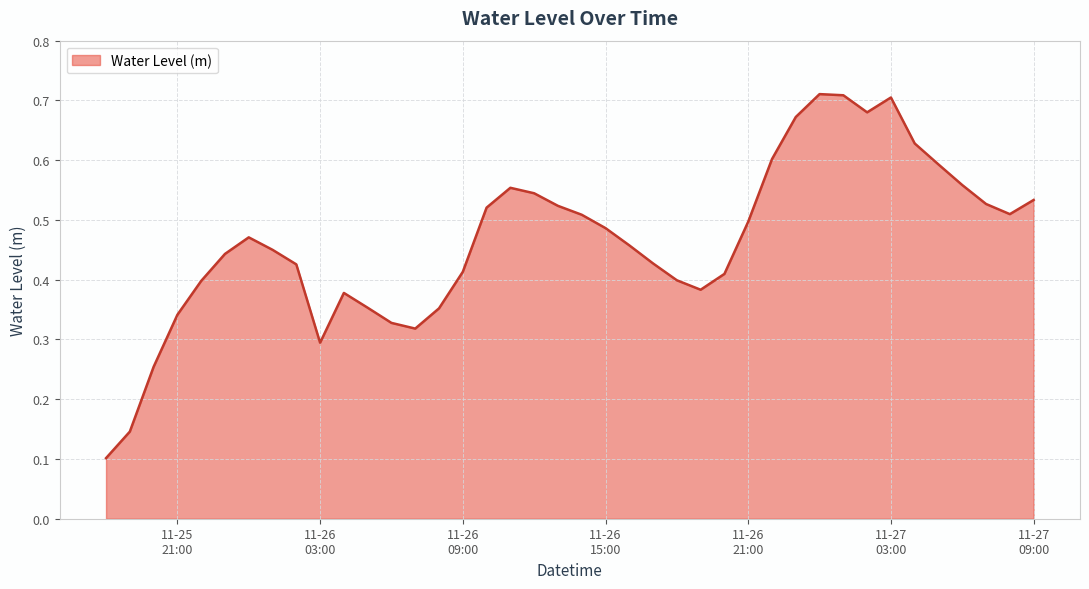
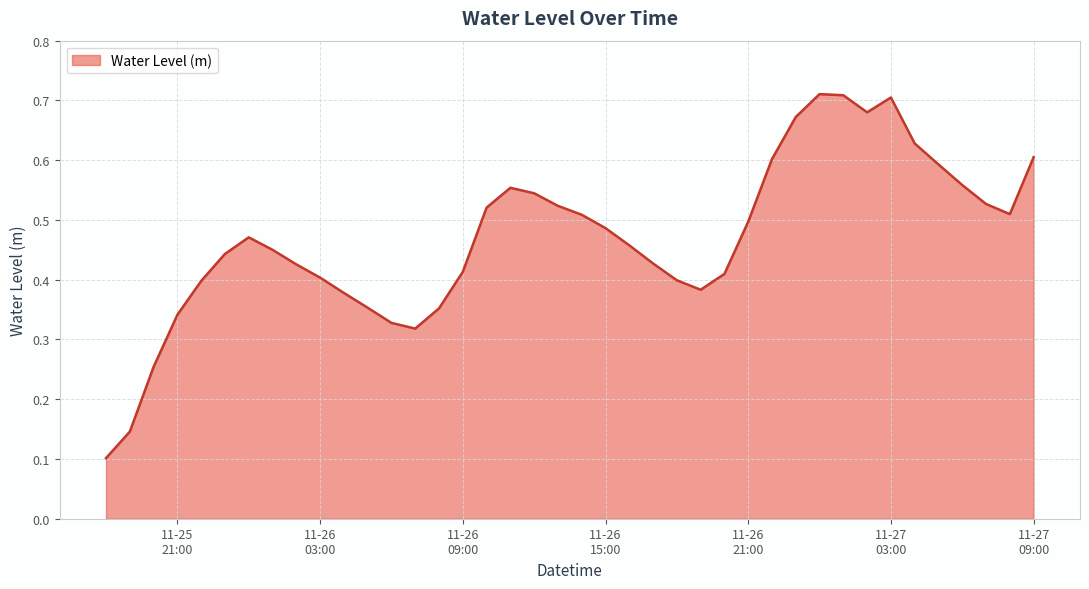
11-26 03:00: 0.29 -> 0.40
11-27 09:00: 0.53 -> 0.61
